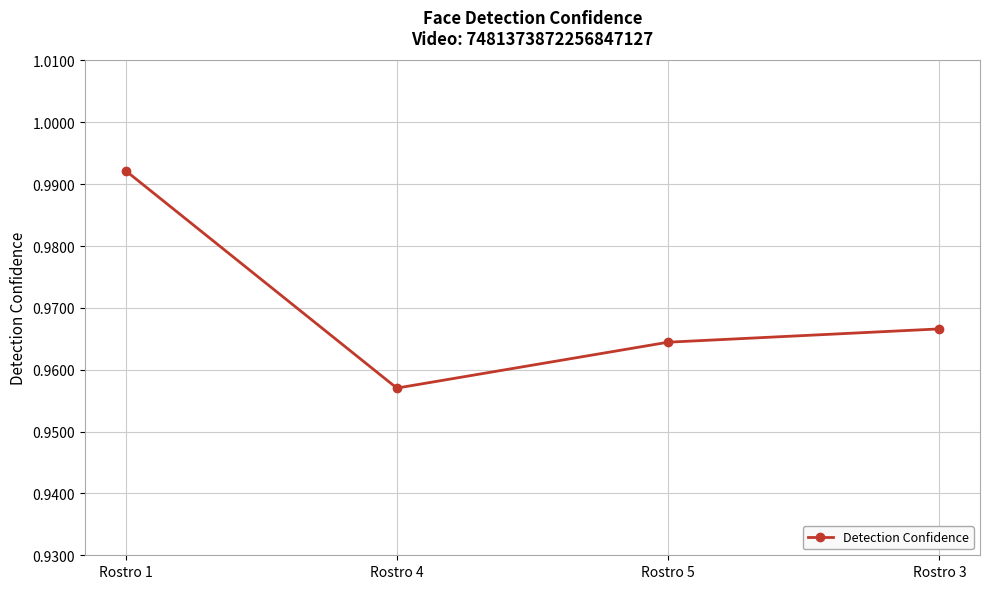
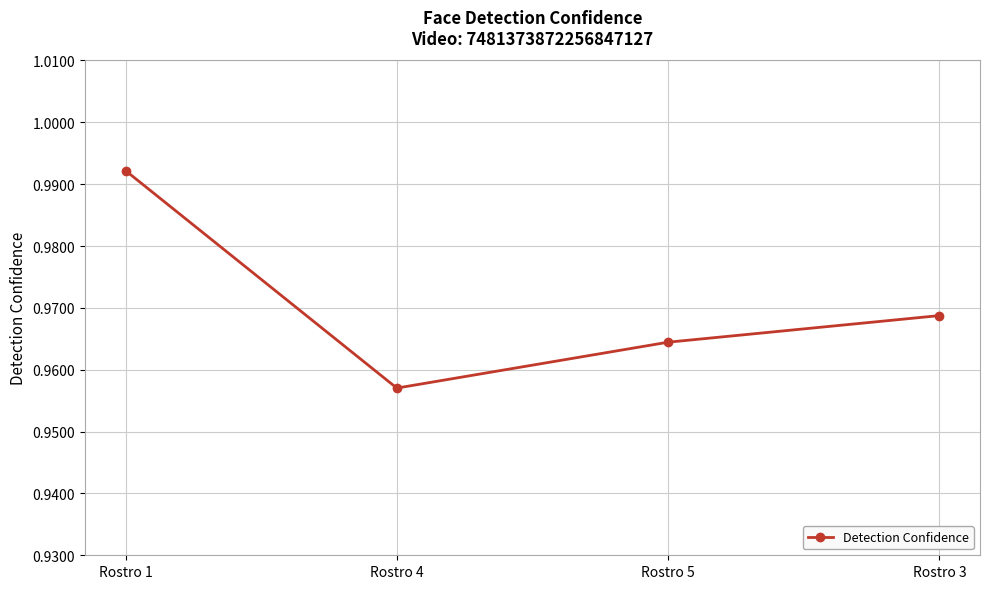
Rostro 3: 0.967 -> 0.969
